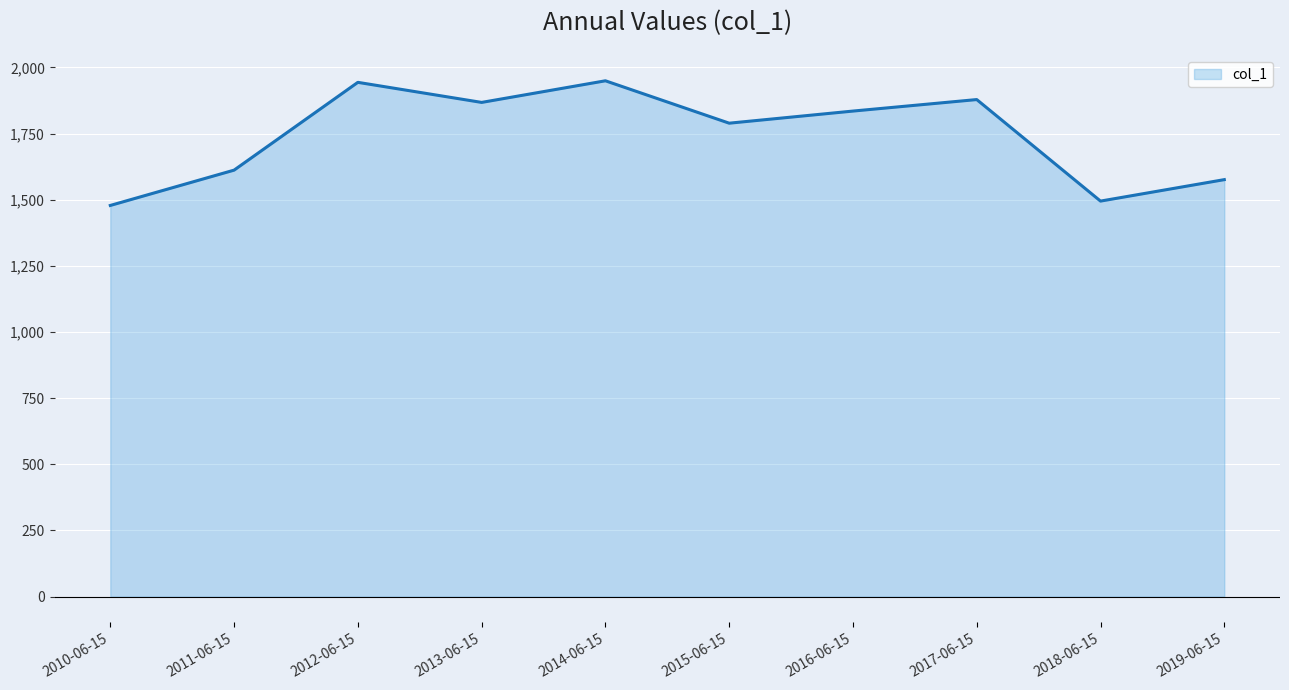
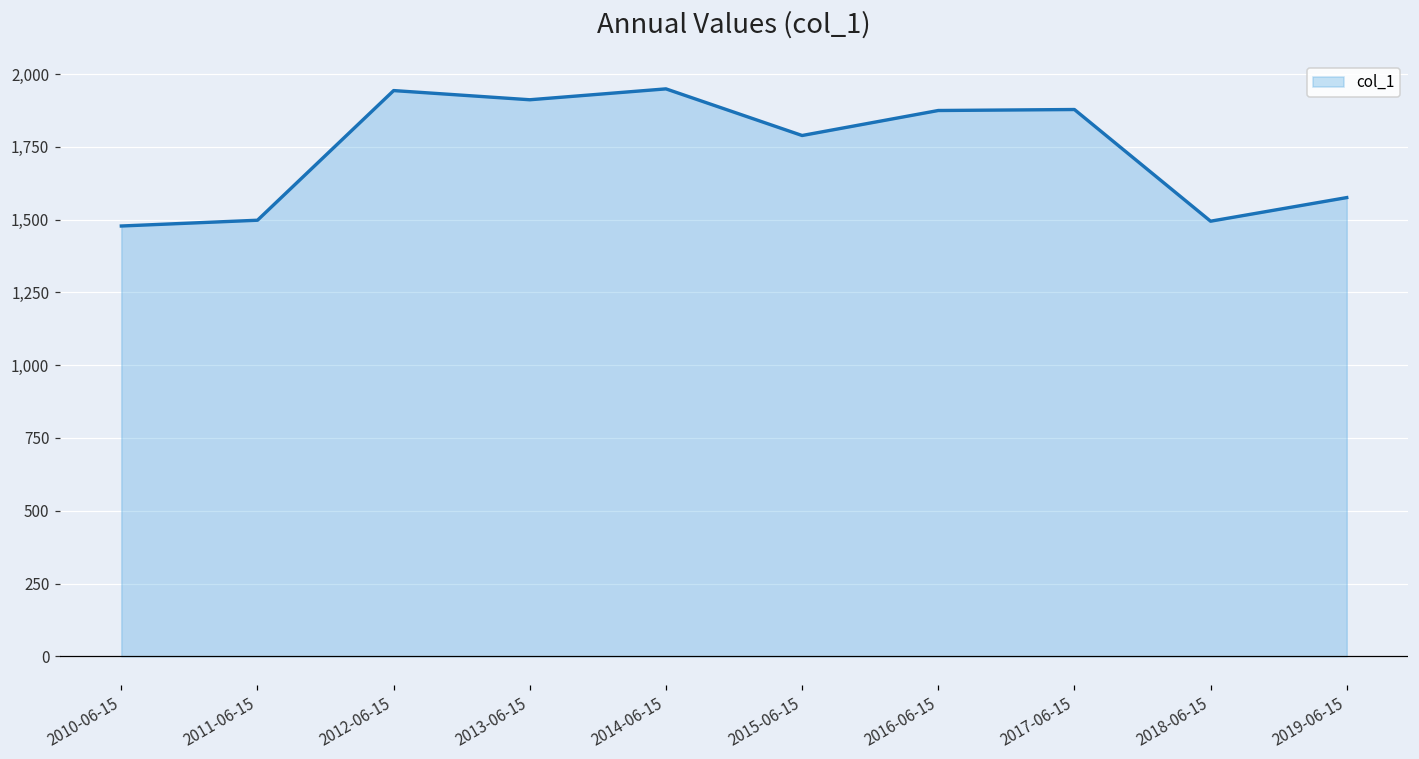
2011-06-15: 1,610 -> 1,500
2013-06-15: 1,870 -> 1,910
2016-06-15: 1,830 -> 1,880
